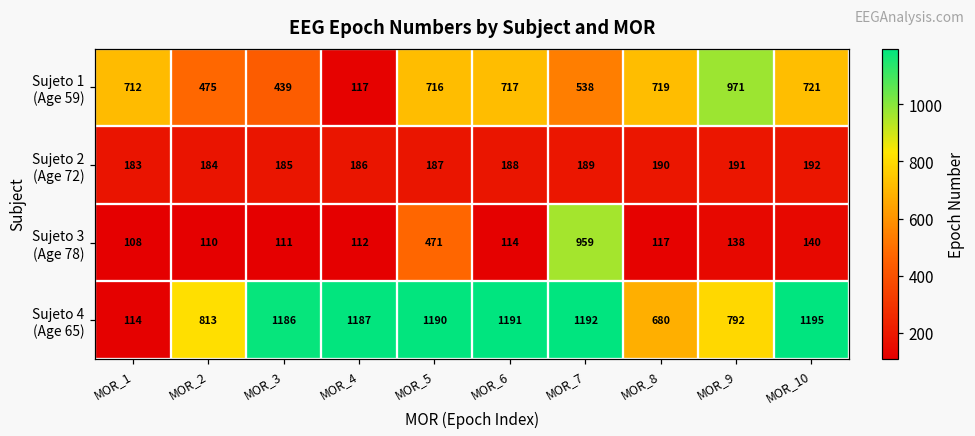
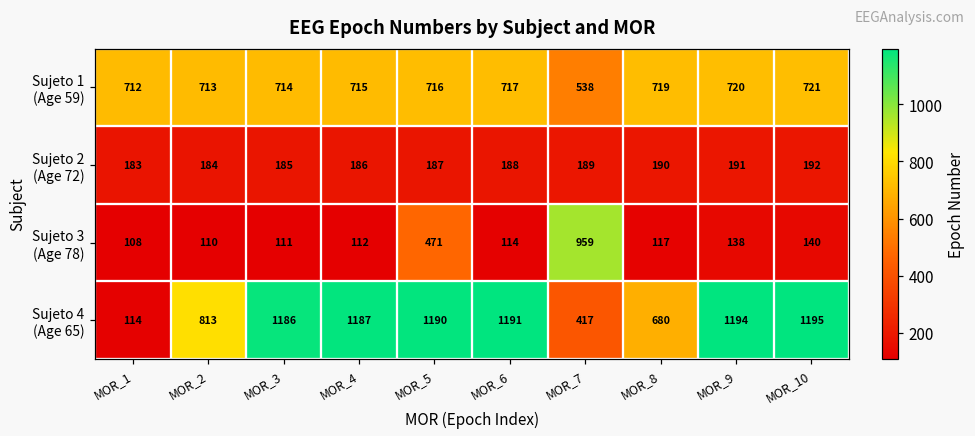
Sujeto 1 (Age 59), MOR_2: 475 -> 713
Sujeto 1 (Age 59), MOR_3: 439 -> 714
Sujeto 1 (Age 59), MOR_4: 117 -> 715
Sujeto 1 (Age 59), MOR_9: 971 -> 720
Sujeto 4 (Age 65), MOR_7: 1192 -> 417
Sujeto 4 (Age 65), MOR_9: 792 -> 1194
